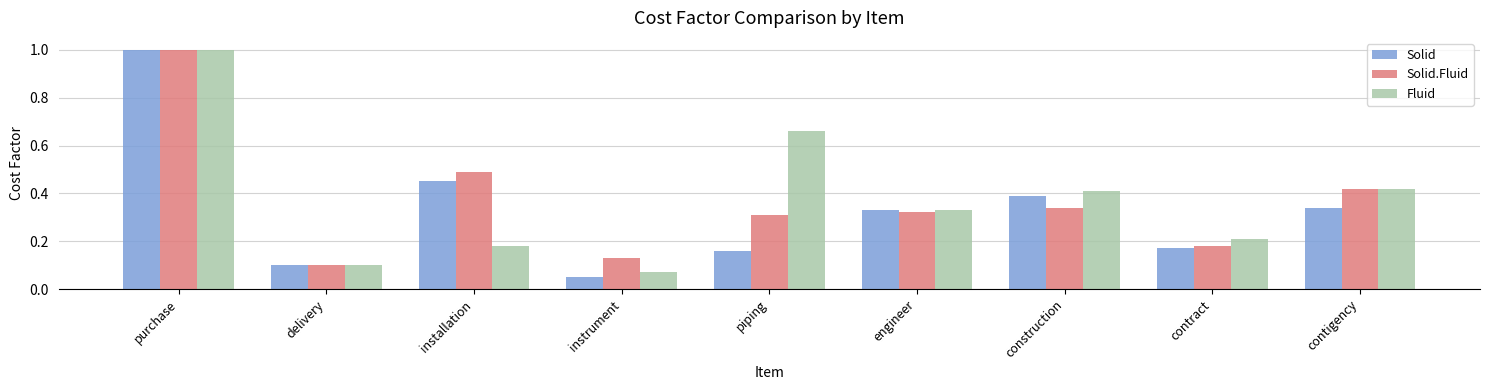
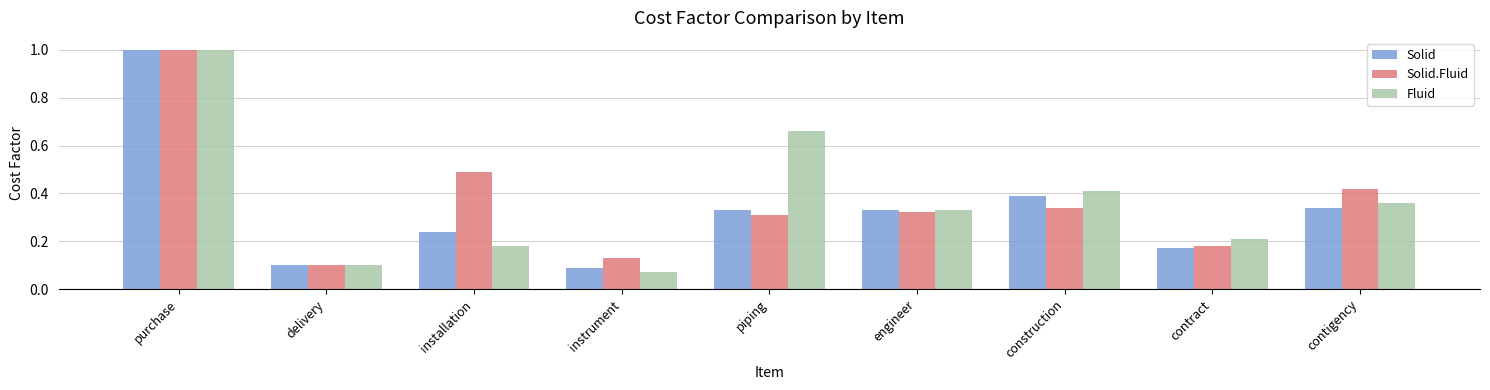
Solid, installation: 0.45 -> 0.24
Solid, instrument: 0.05 -> 0.09
Solid, piping: 0.16 -> 0.33
Fluid, contigency: 0.42 -> 0.36
